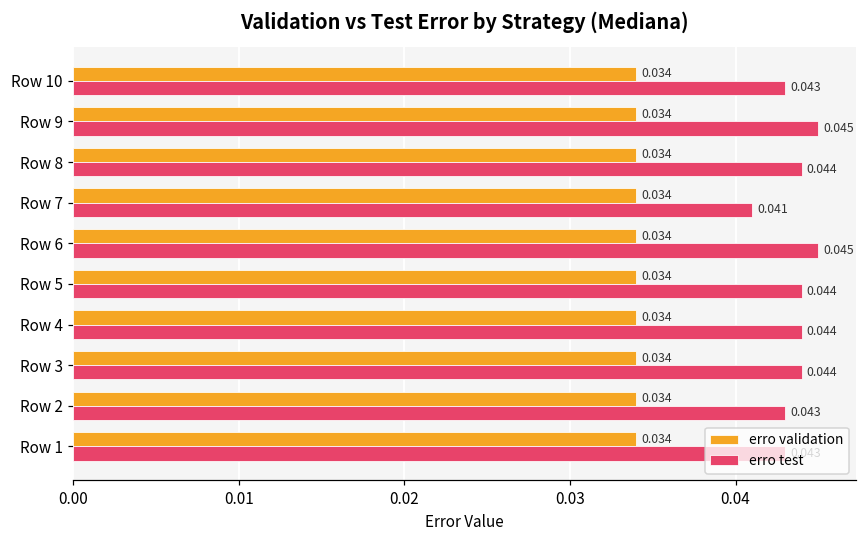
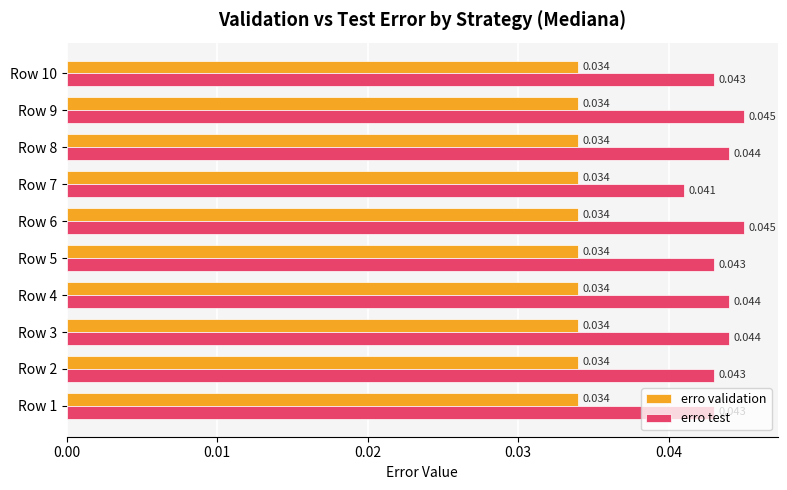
erro test, Row 5: 0.044 -> 0.043
